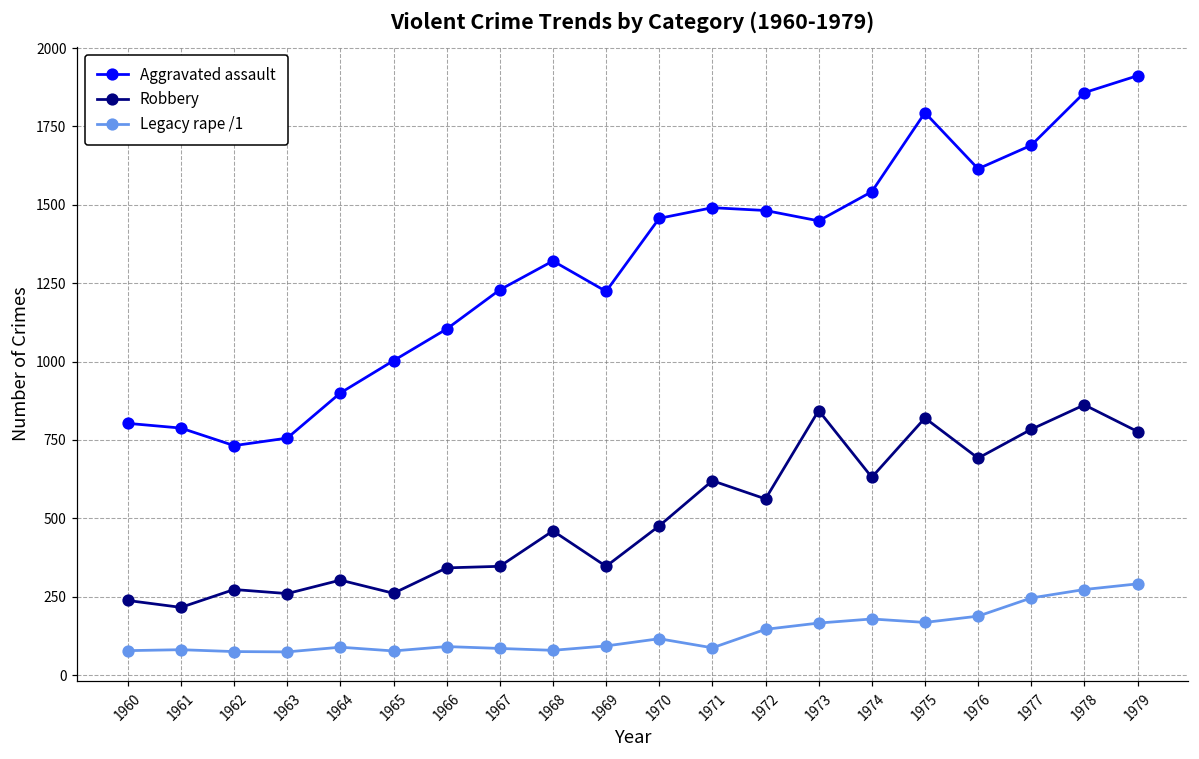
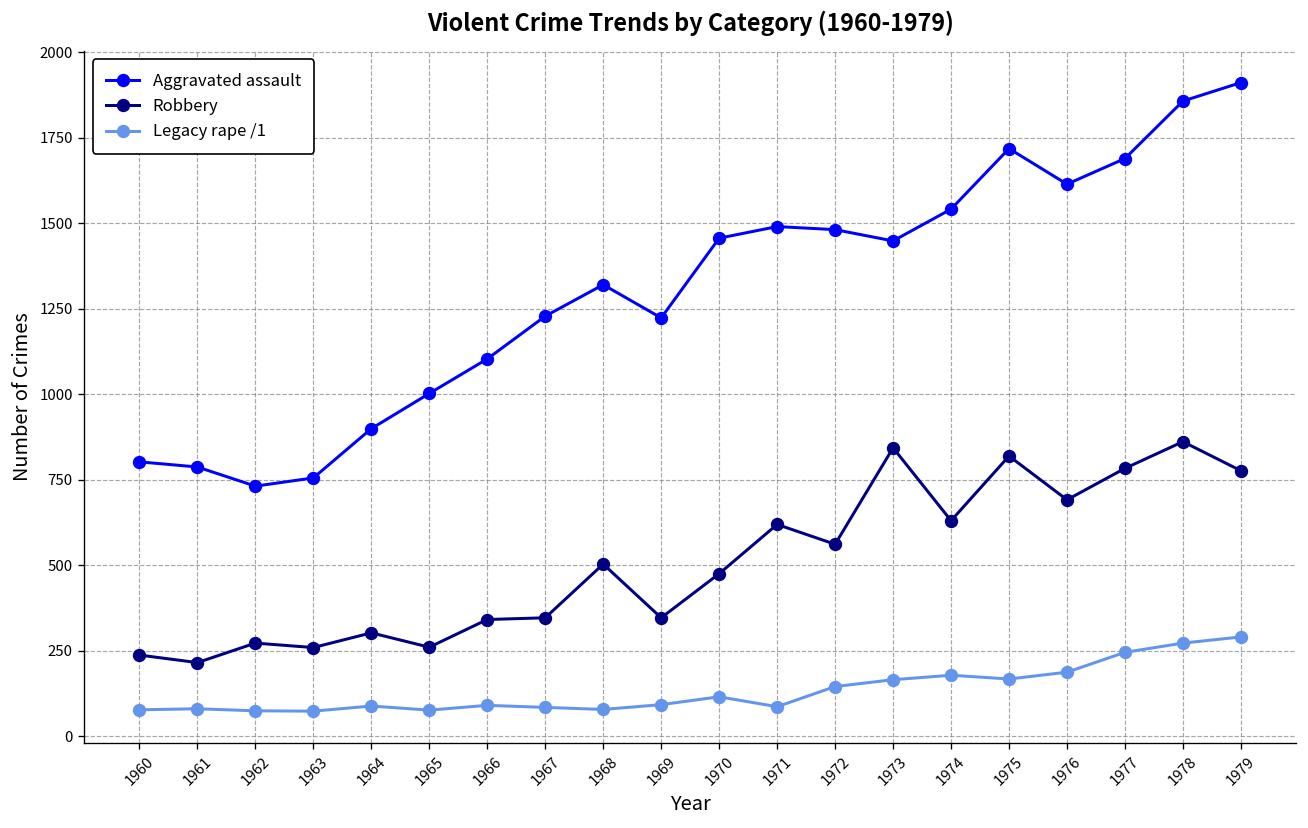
Robbery, 1968: 460 -> 500
Aggravated assault, 1975: 1790 -> 1720
